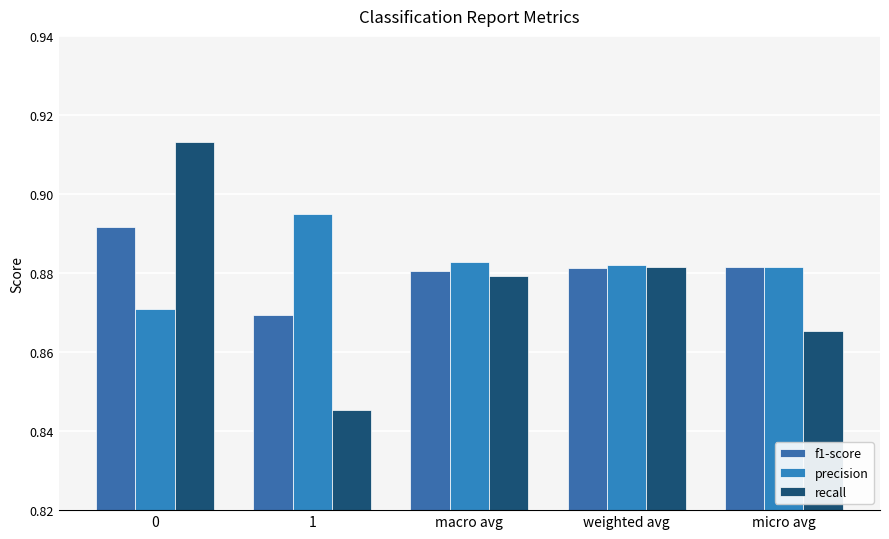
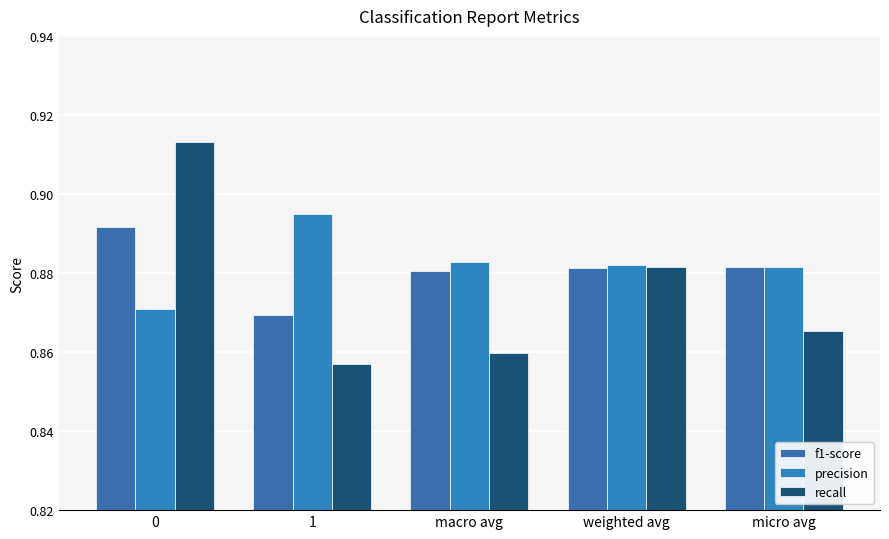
recall, 1: 0.845 -> 0.857
recall, macro avg: 0.879 -> 0.860
